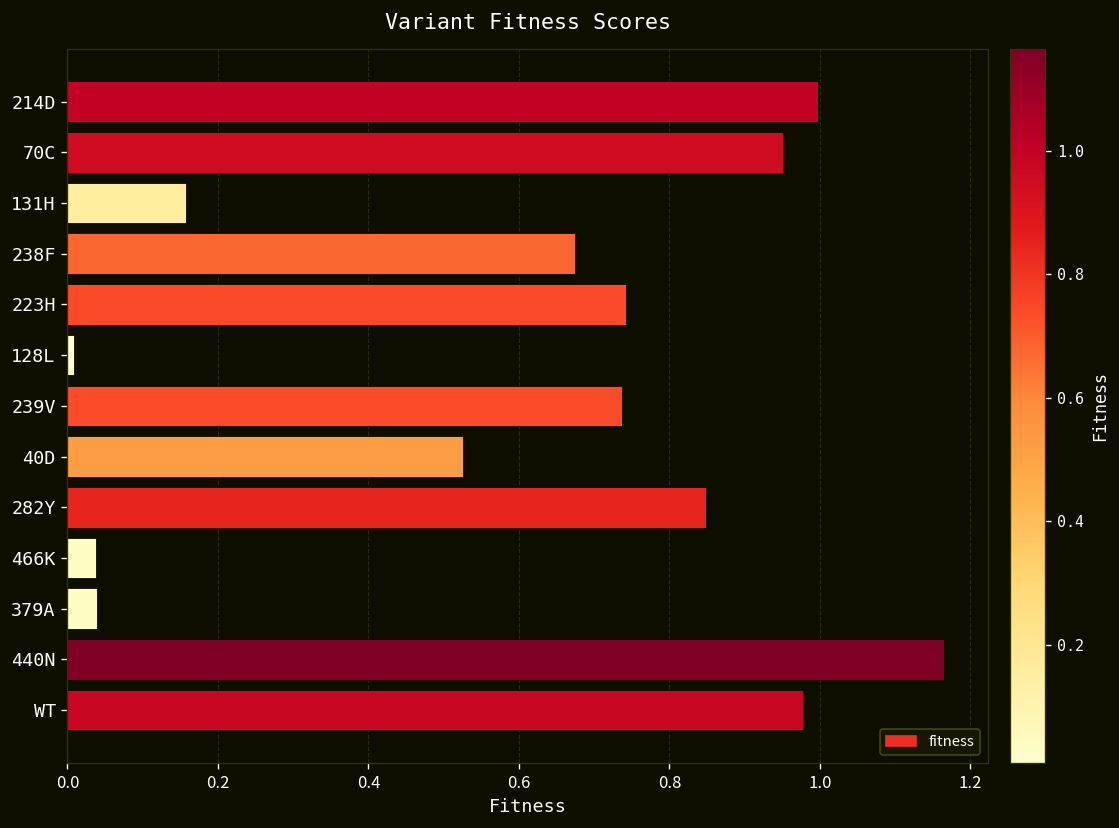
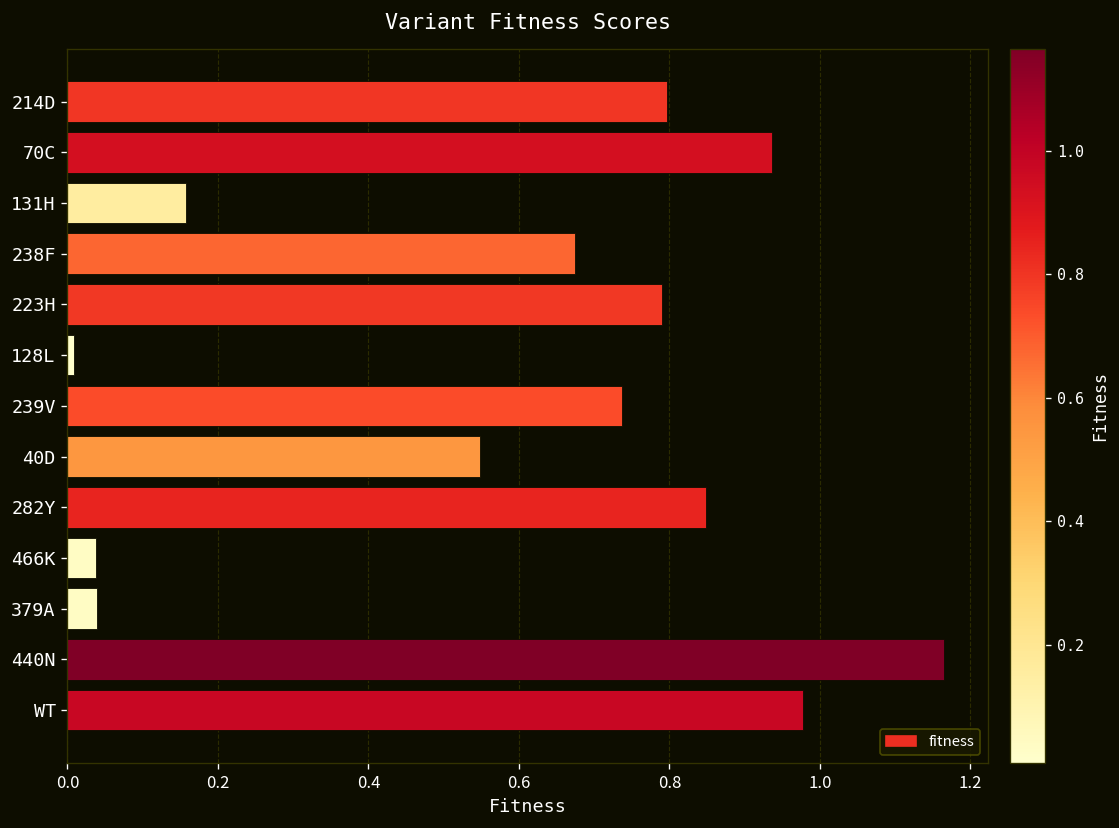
214D: 1.00 -> 0.80
70C: 0.95 -> 0.94
223H: 0.74 -> 0.79
40D: 0.53 -> 0.55
